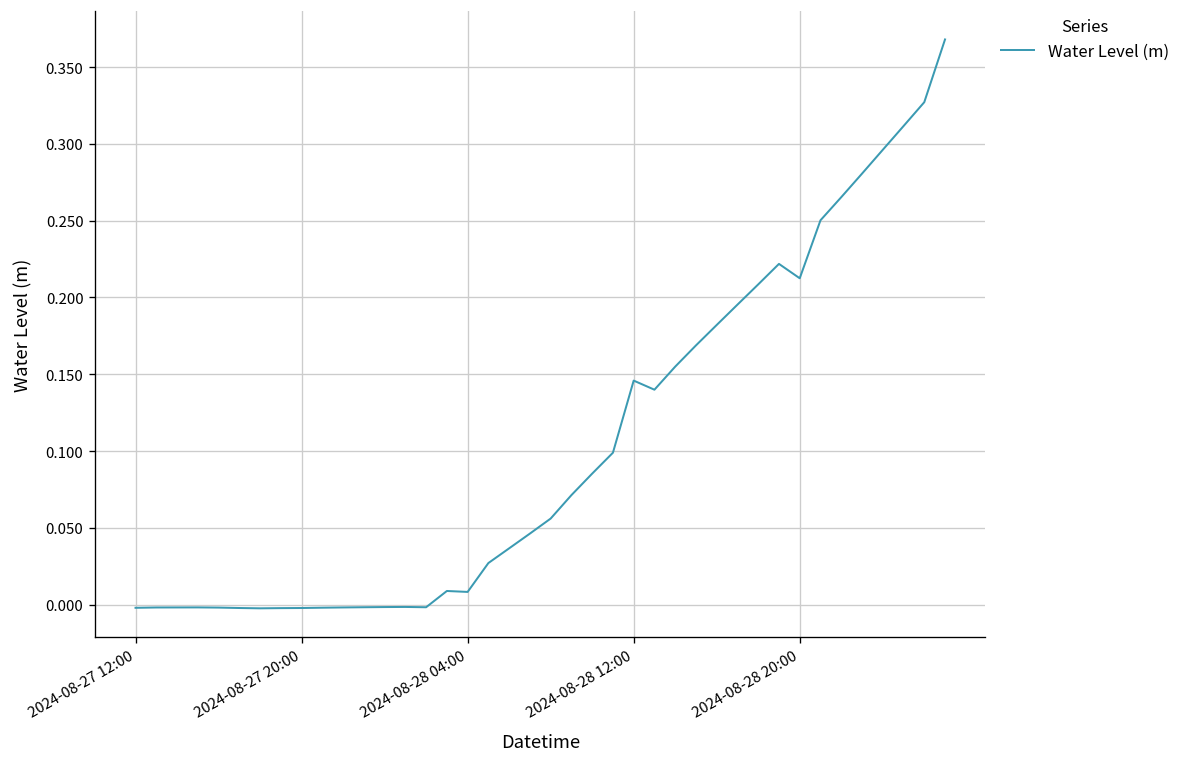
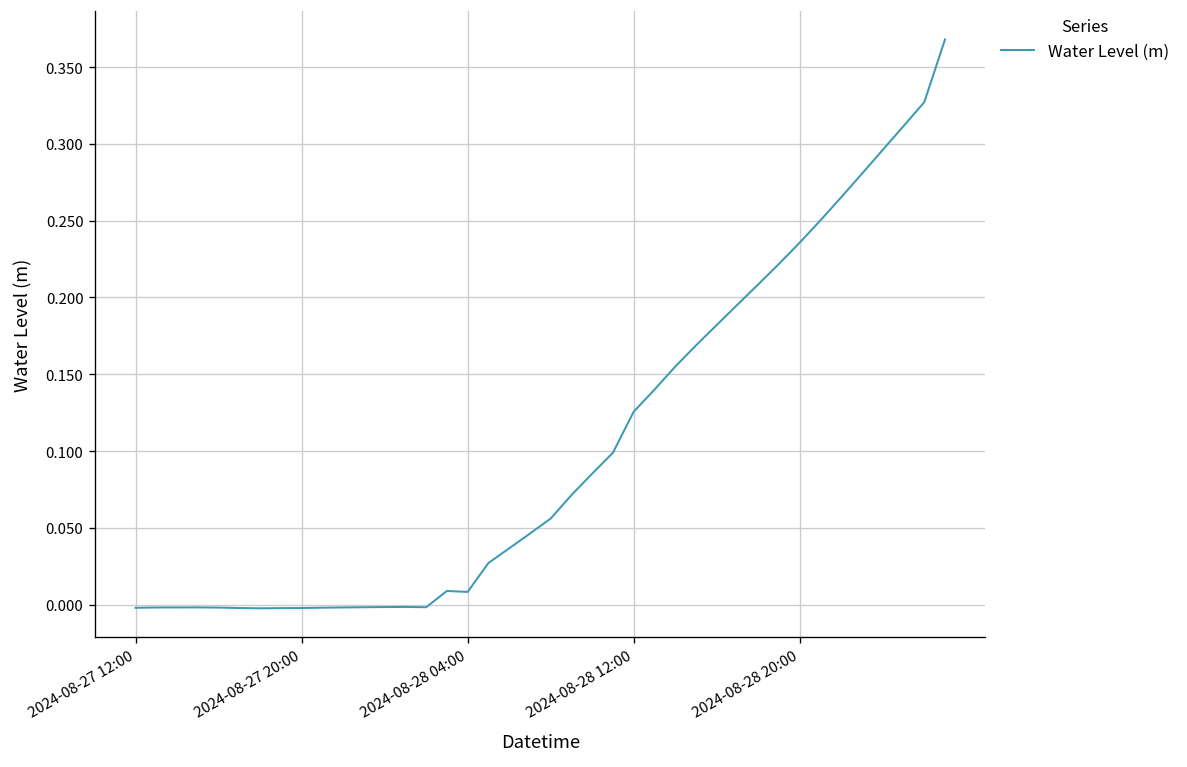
2024-08-28 12:00: 0.146 -> 0.126
2024-08-28 20:00: 0.212 -> 0.236
